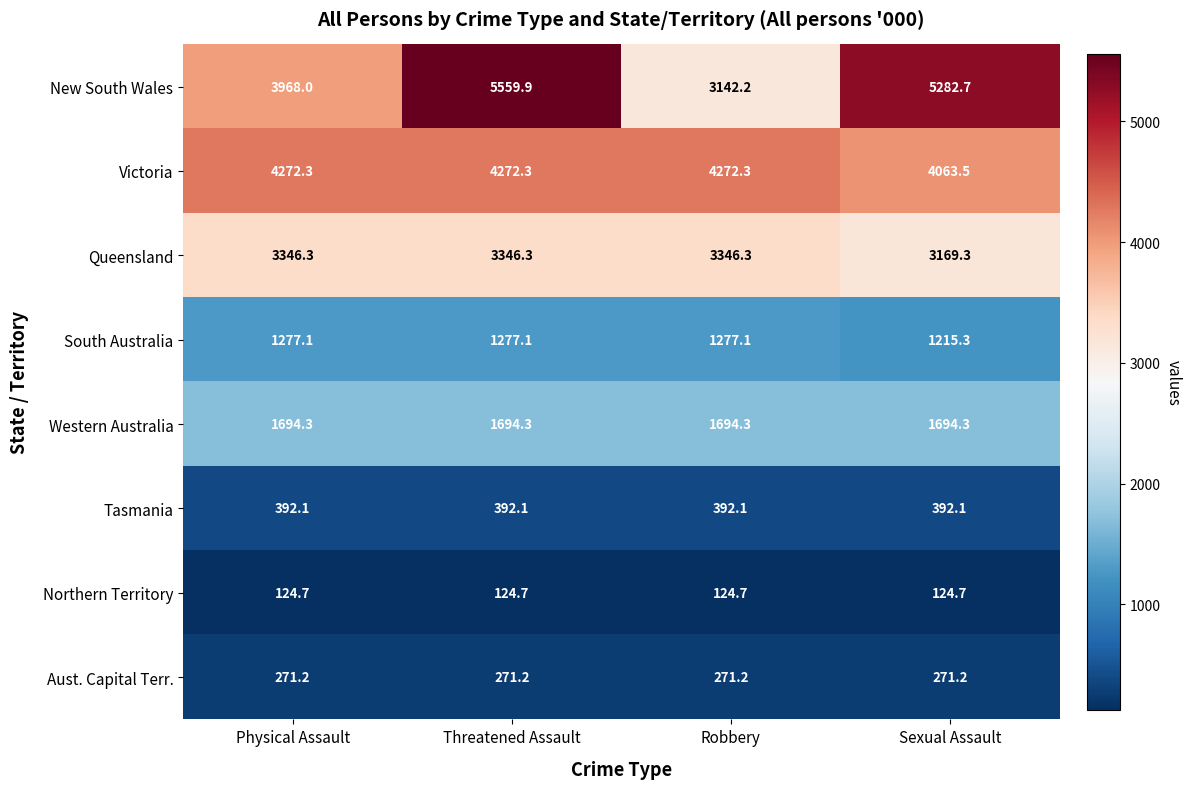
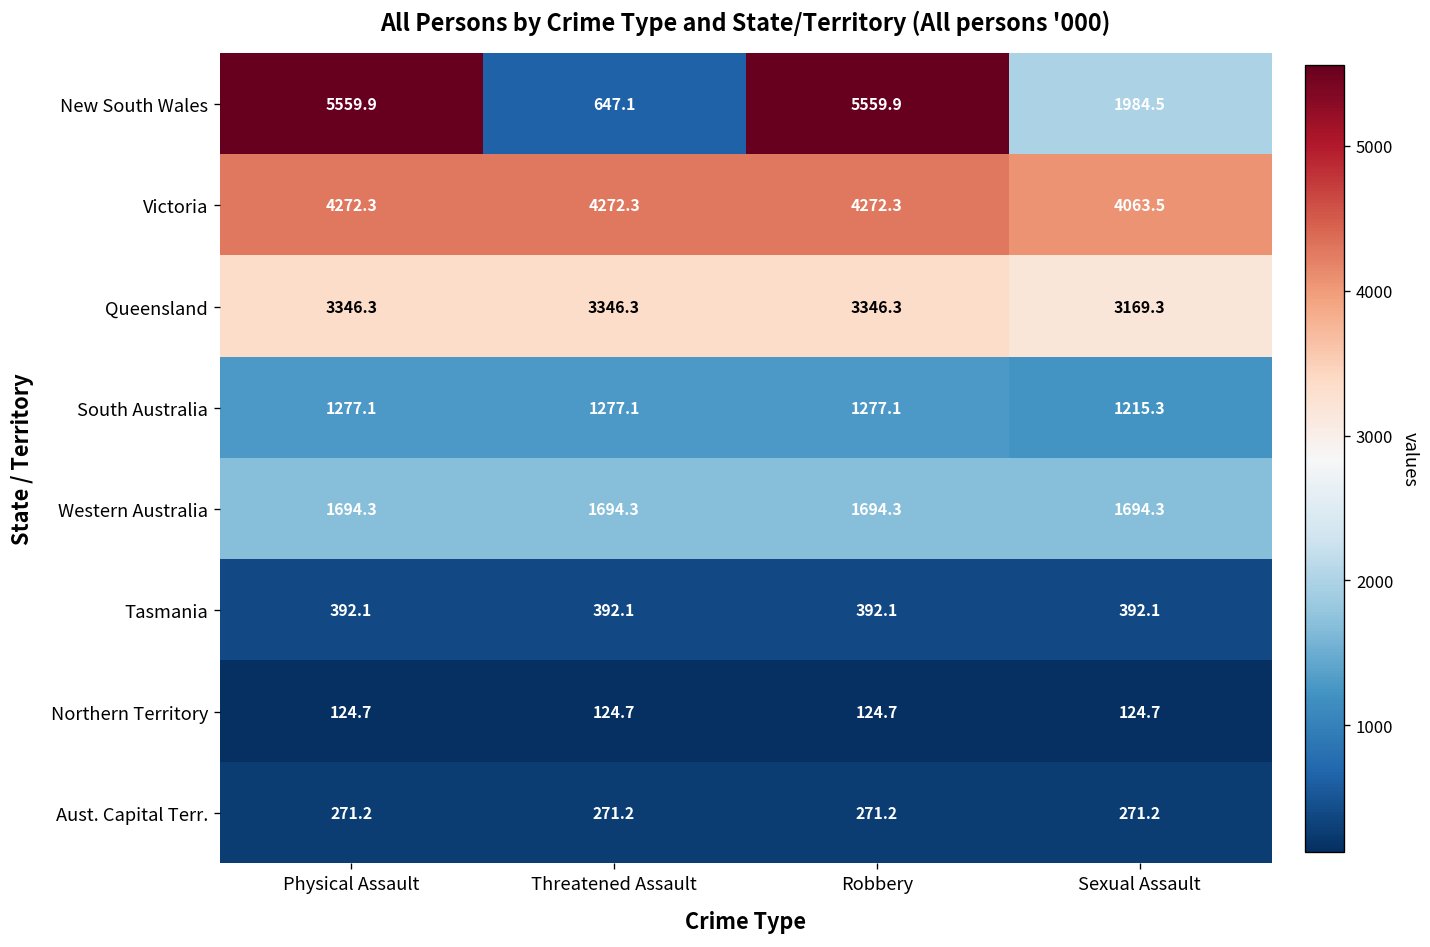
New South Wales, Physical Assault: 3968.0 -> 5559.9
New South Wales, Threatened Assault: 5559.9 -> 647.1
New South Wales, Robbery: 3142.2 -> 5559.9
New South Wales, Sexual Assault: 5282.7 -> 1984.5
